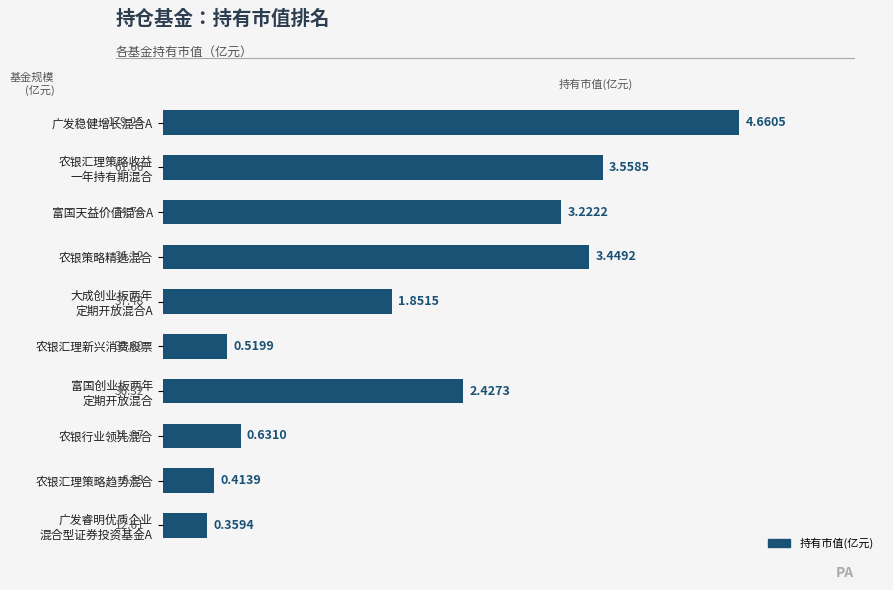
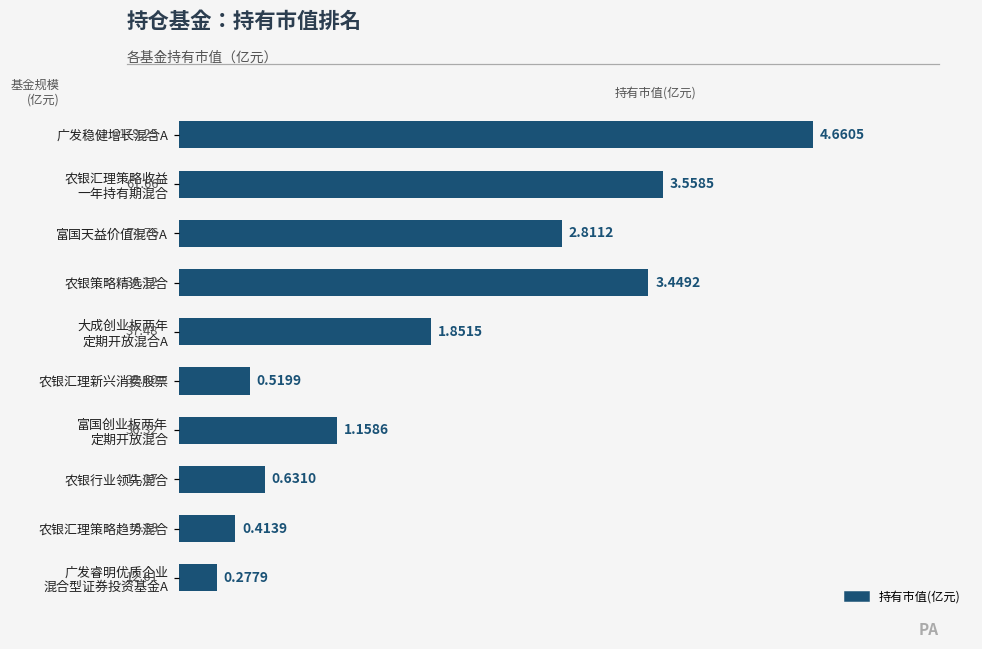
富国天益价值混合A: 3.2222 -> 2.8112
富国创业板两年 定期开放混合: 2.4273 -> 1.1586
广发睿明优质企业 混合型证券投资基金A: 0.3594 -> 0.2779
